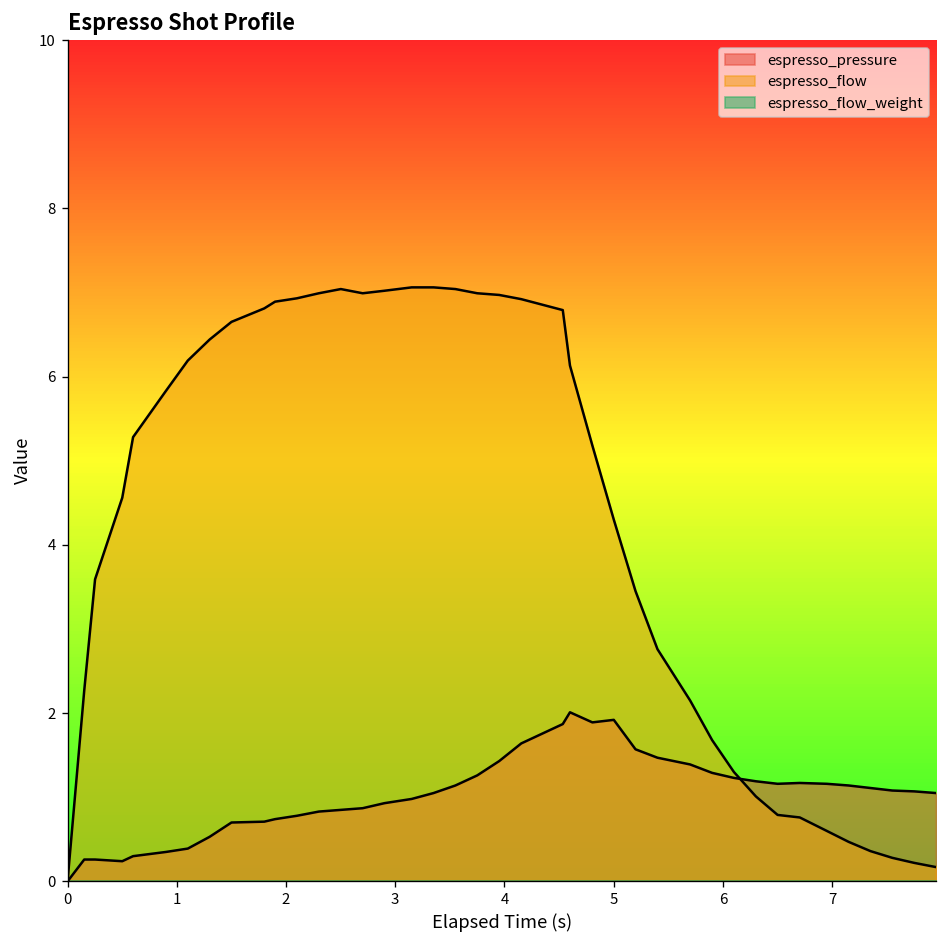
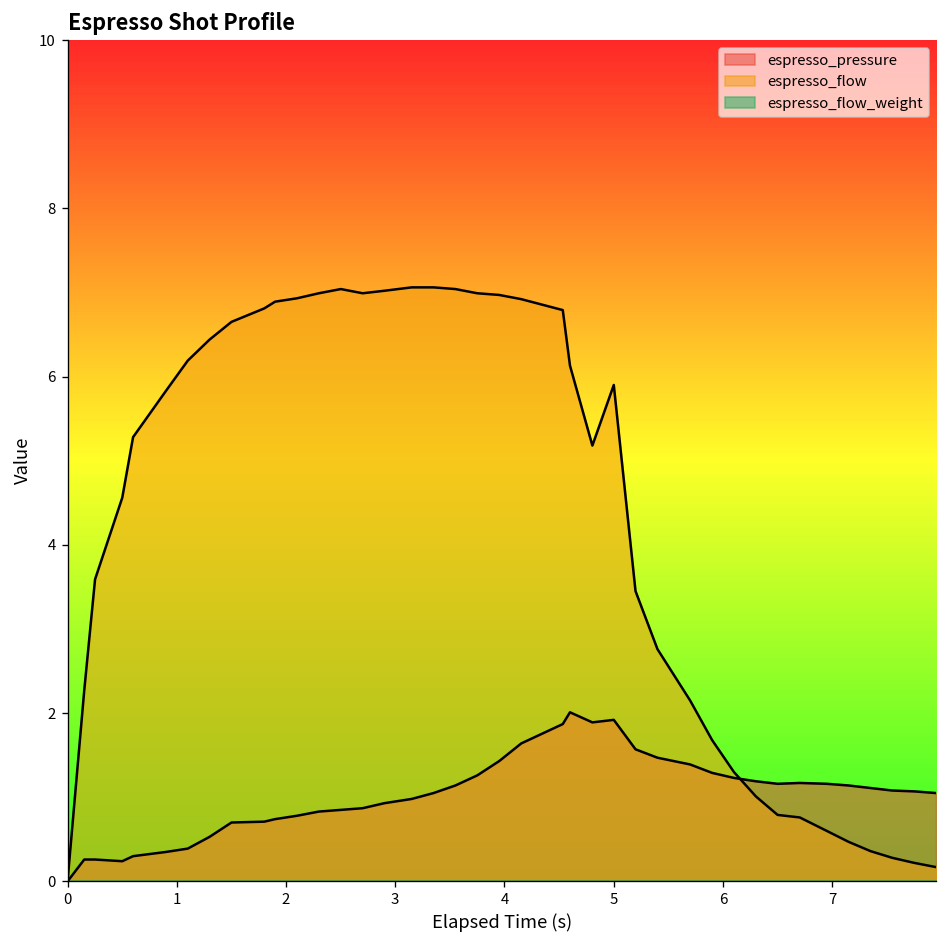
espresso_flow, 5: 4.3 -> 5.9
